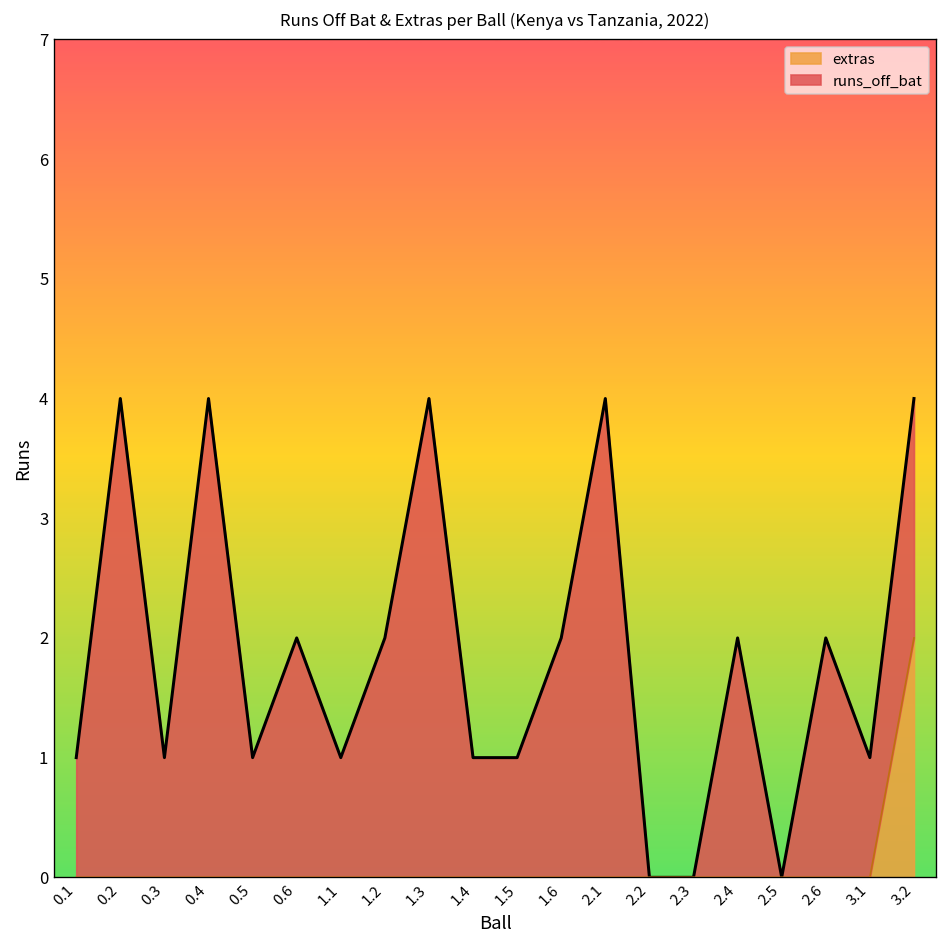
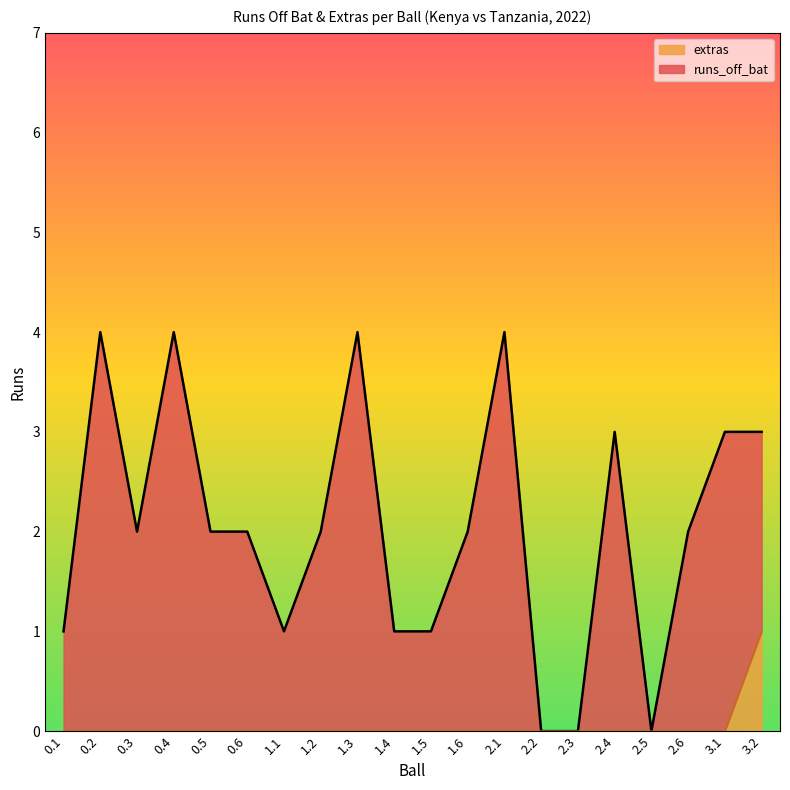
runs_off_bat, 0.3: 1 -> 2
runs_off_bat, 0.5: 1 -> 2
runs_off_bat, 2.4: 2 -> 3
runs_off_bat, 3.1: 1 -> 3
extras, 3.2: 2 -> 1
